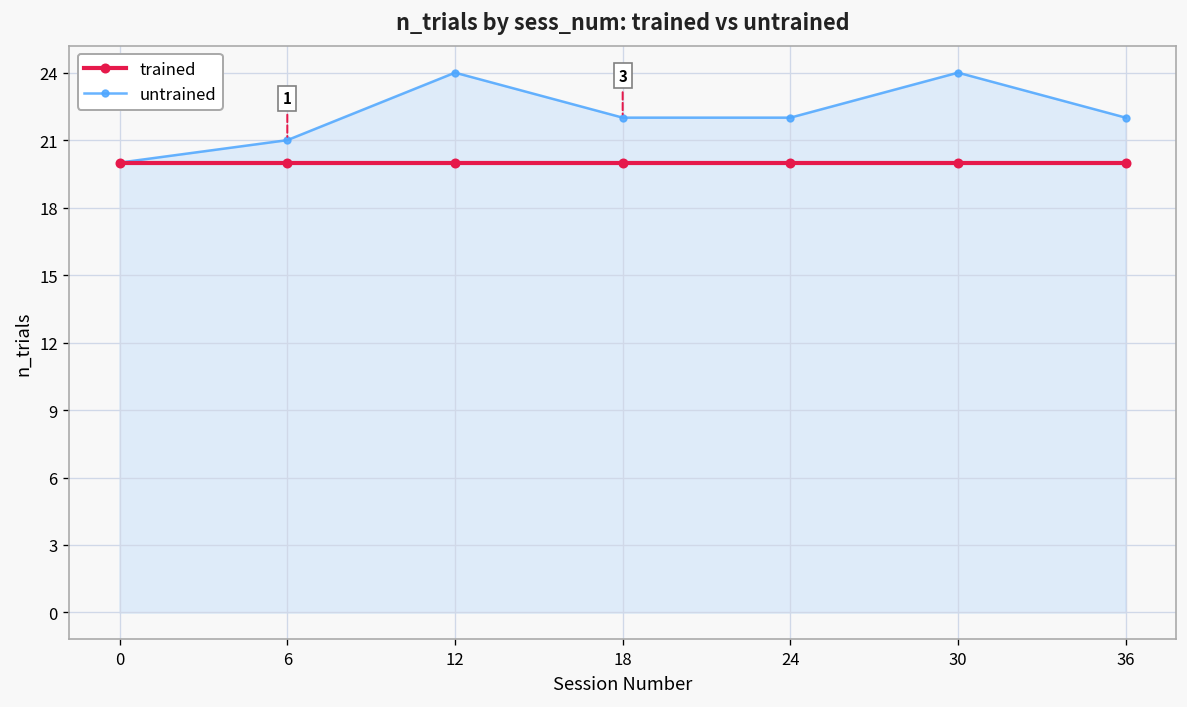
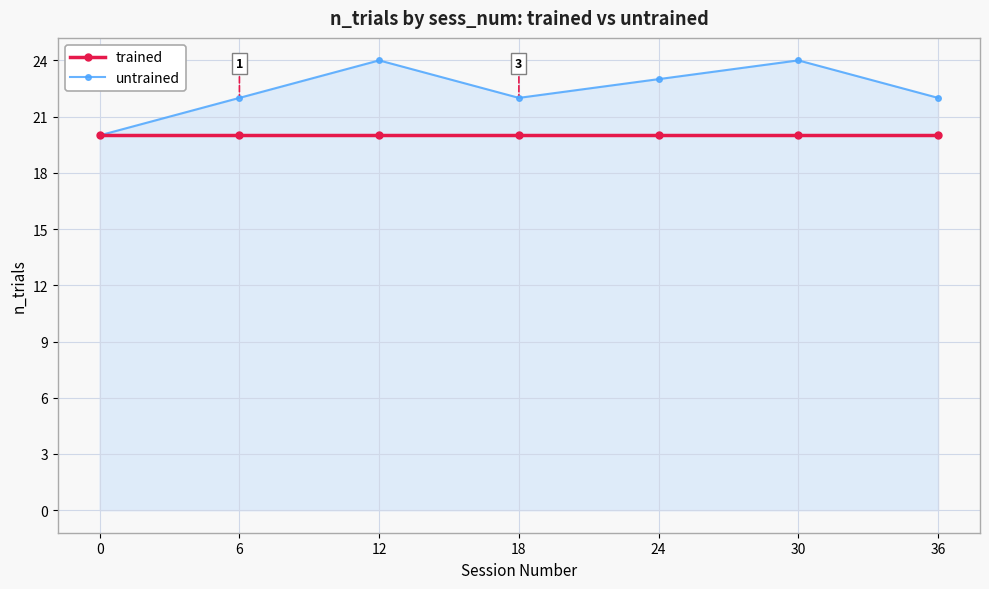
untrained, 6: 21.0 -> 22.0
untrained, 24: 22.0 -> 23.0
